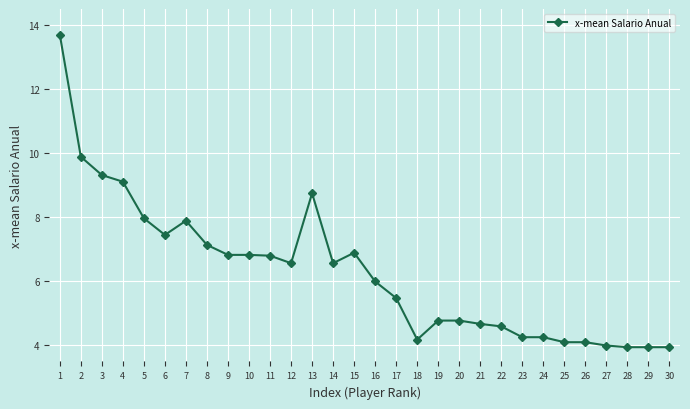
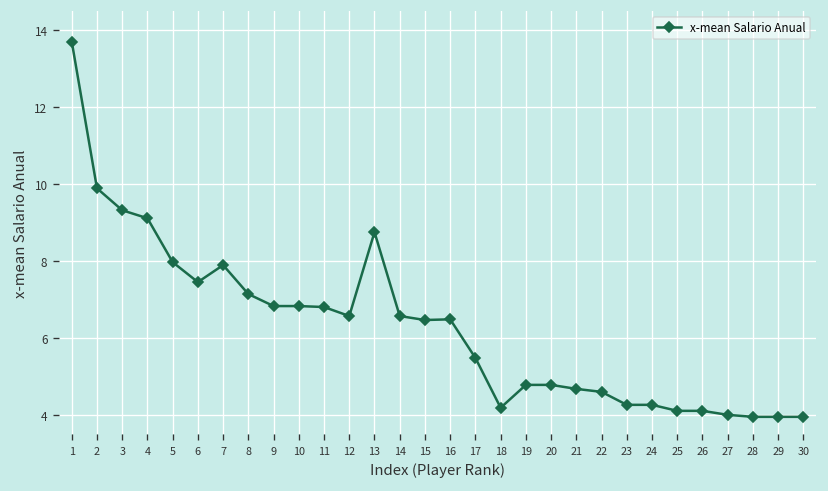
15: 6.9 -> 6.5
16: 6.0 -> 6.5
